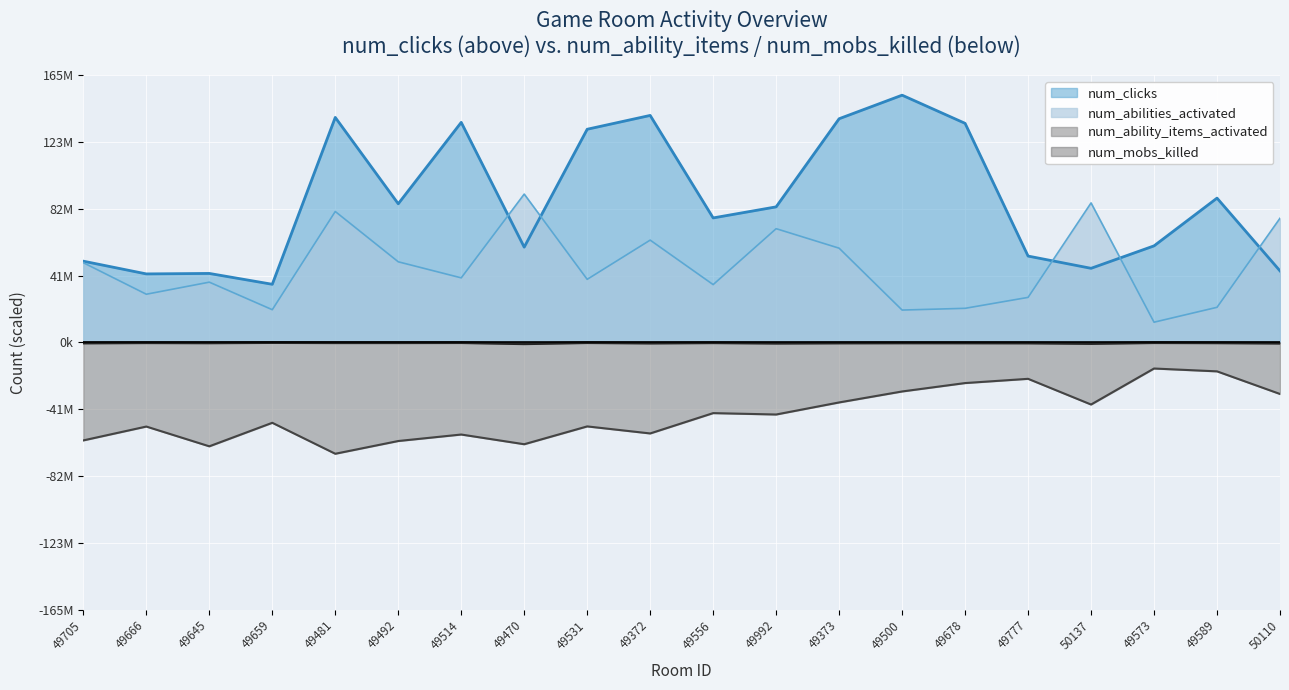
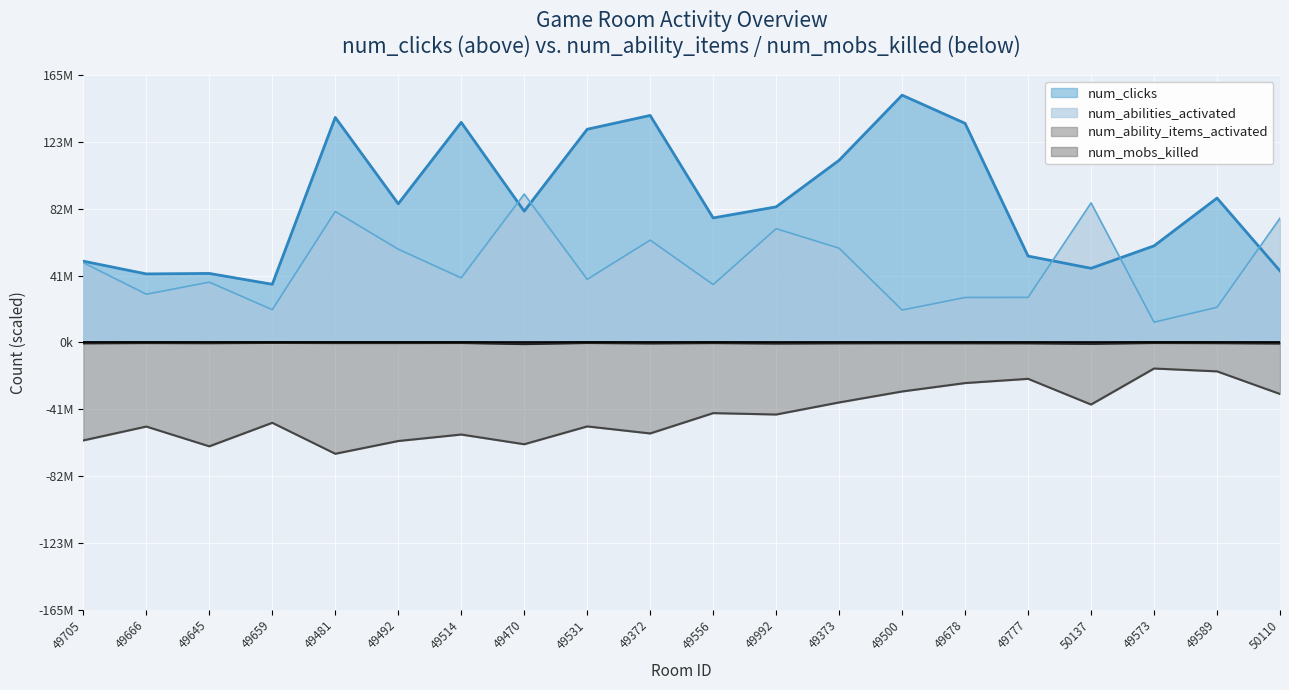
num_abilities_activated, 49492: 50000000 -> 58000000
num_clicks, 49470: 59000000 -> 81000000
num_clicks, 49373: 138000000 -> 113000000
num_abilities_activated, 49678: 21000000 -> 28000000
